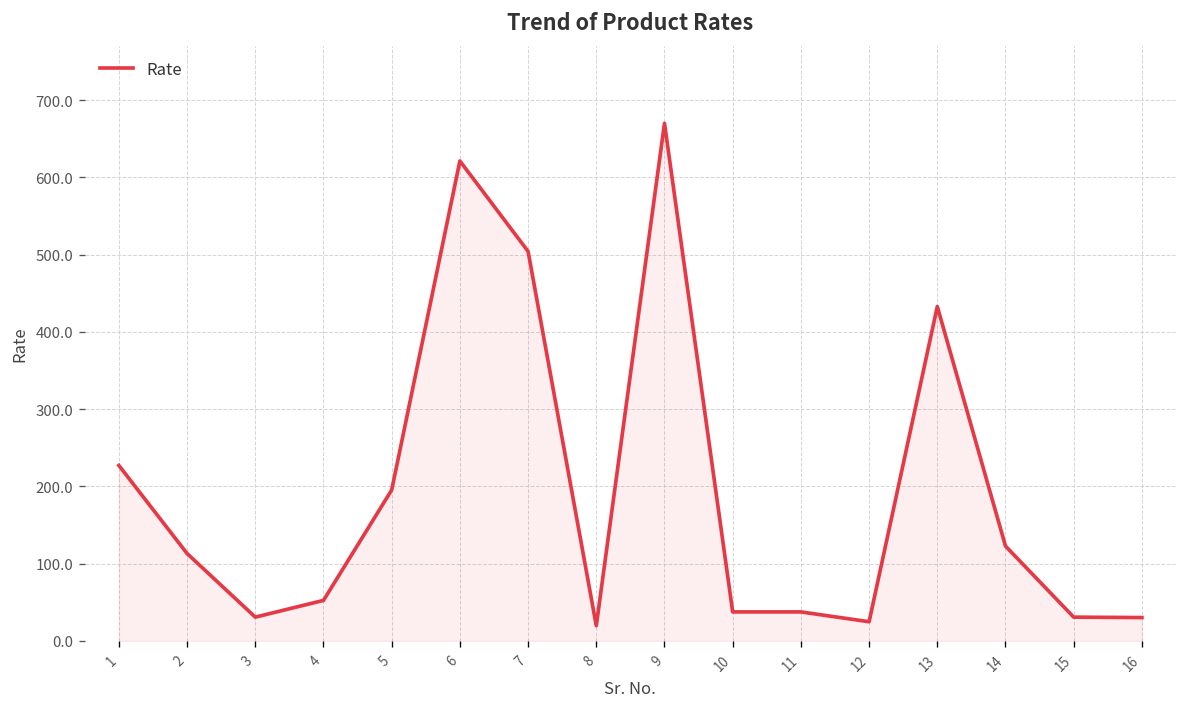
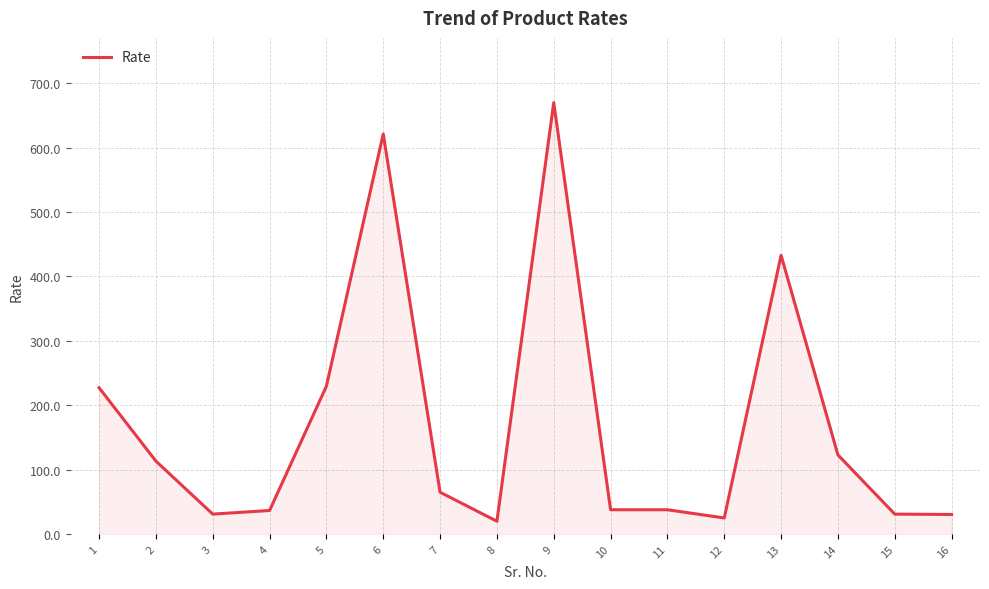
4: 50 -> 40
5: 200 -> 230
7: 500 -> 60
